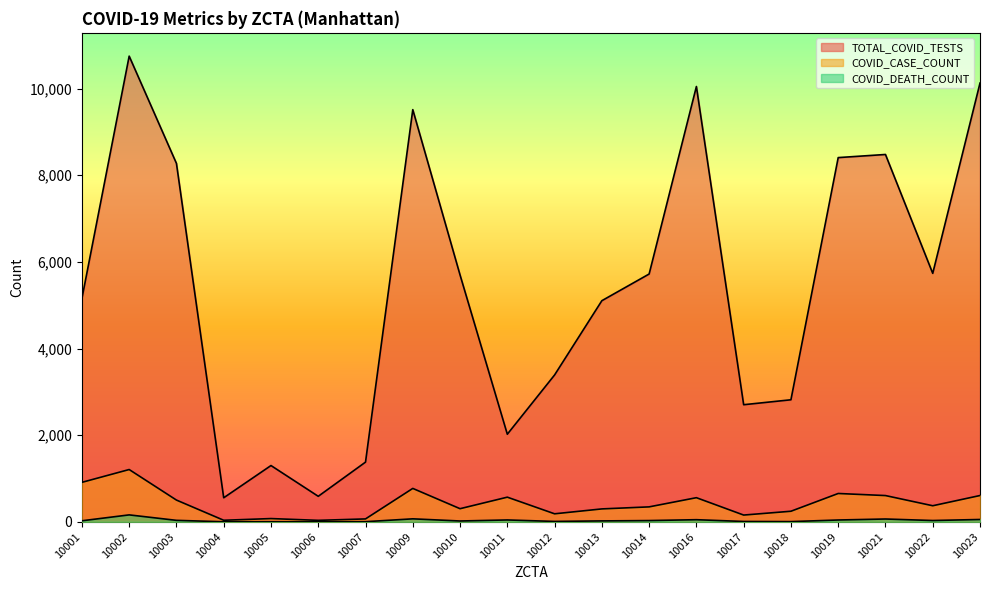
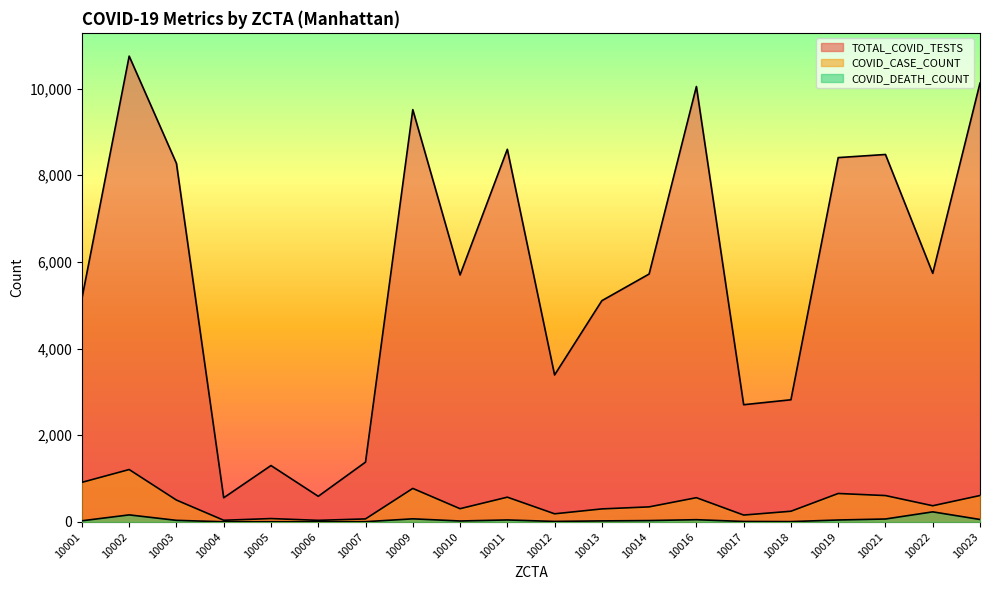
TOTAL_COVID_TESTS, 10011: 2,000 -> 8,600
COVID_DEATH_COUNT, 10022: 0 -> 200
